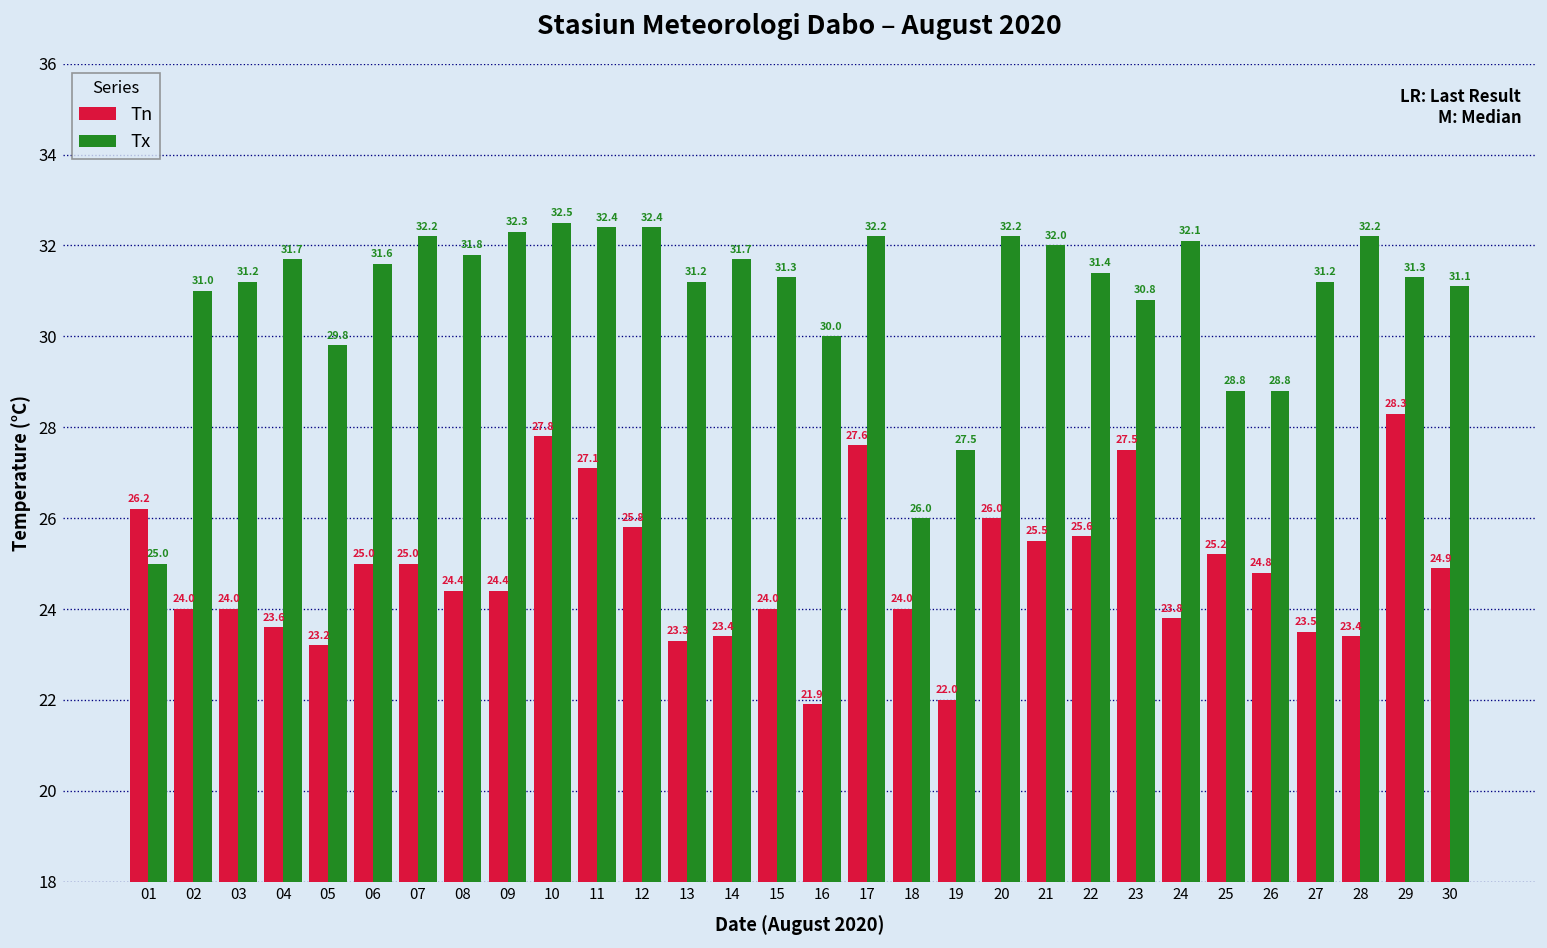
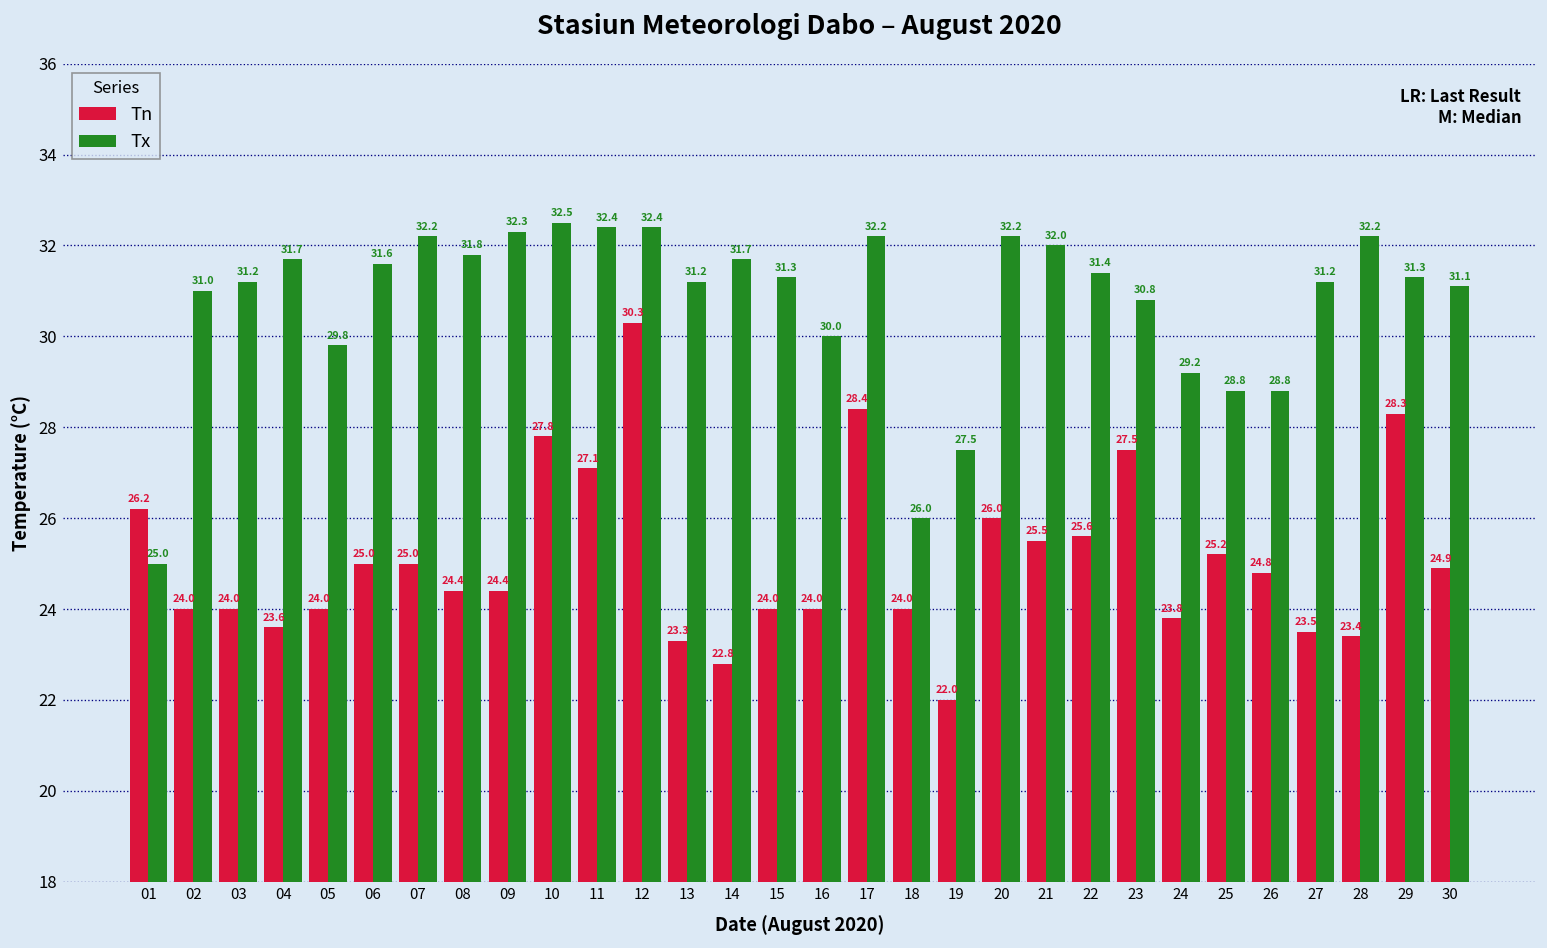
Tn, 05: 23.2 -> 24.0
Tn, 12: 25.8 -> 30.3
Tn, 14: 23.4 -> 22.8
Tn, 16: 21.9 -> 24.0
Tn, 17: 27.6 -> 28.4
Tx, 24: 32.1 -> 29.2
